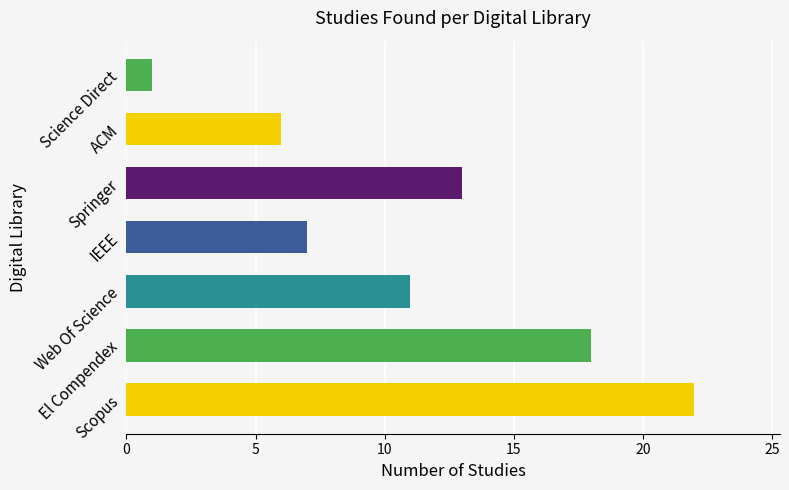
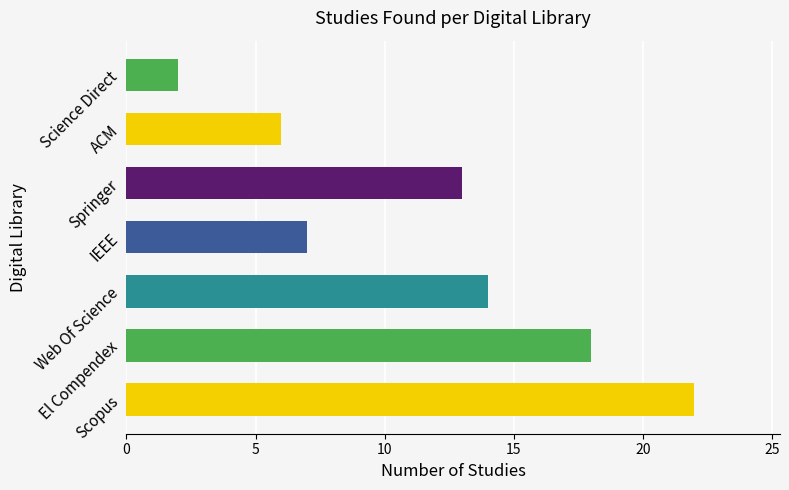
Science Direct: 1 -> 2
Web Of Science: 11 -> 14
